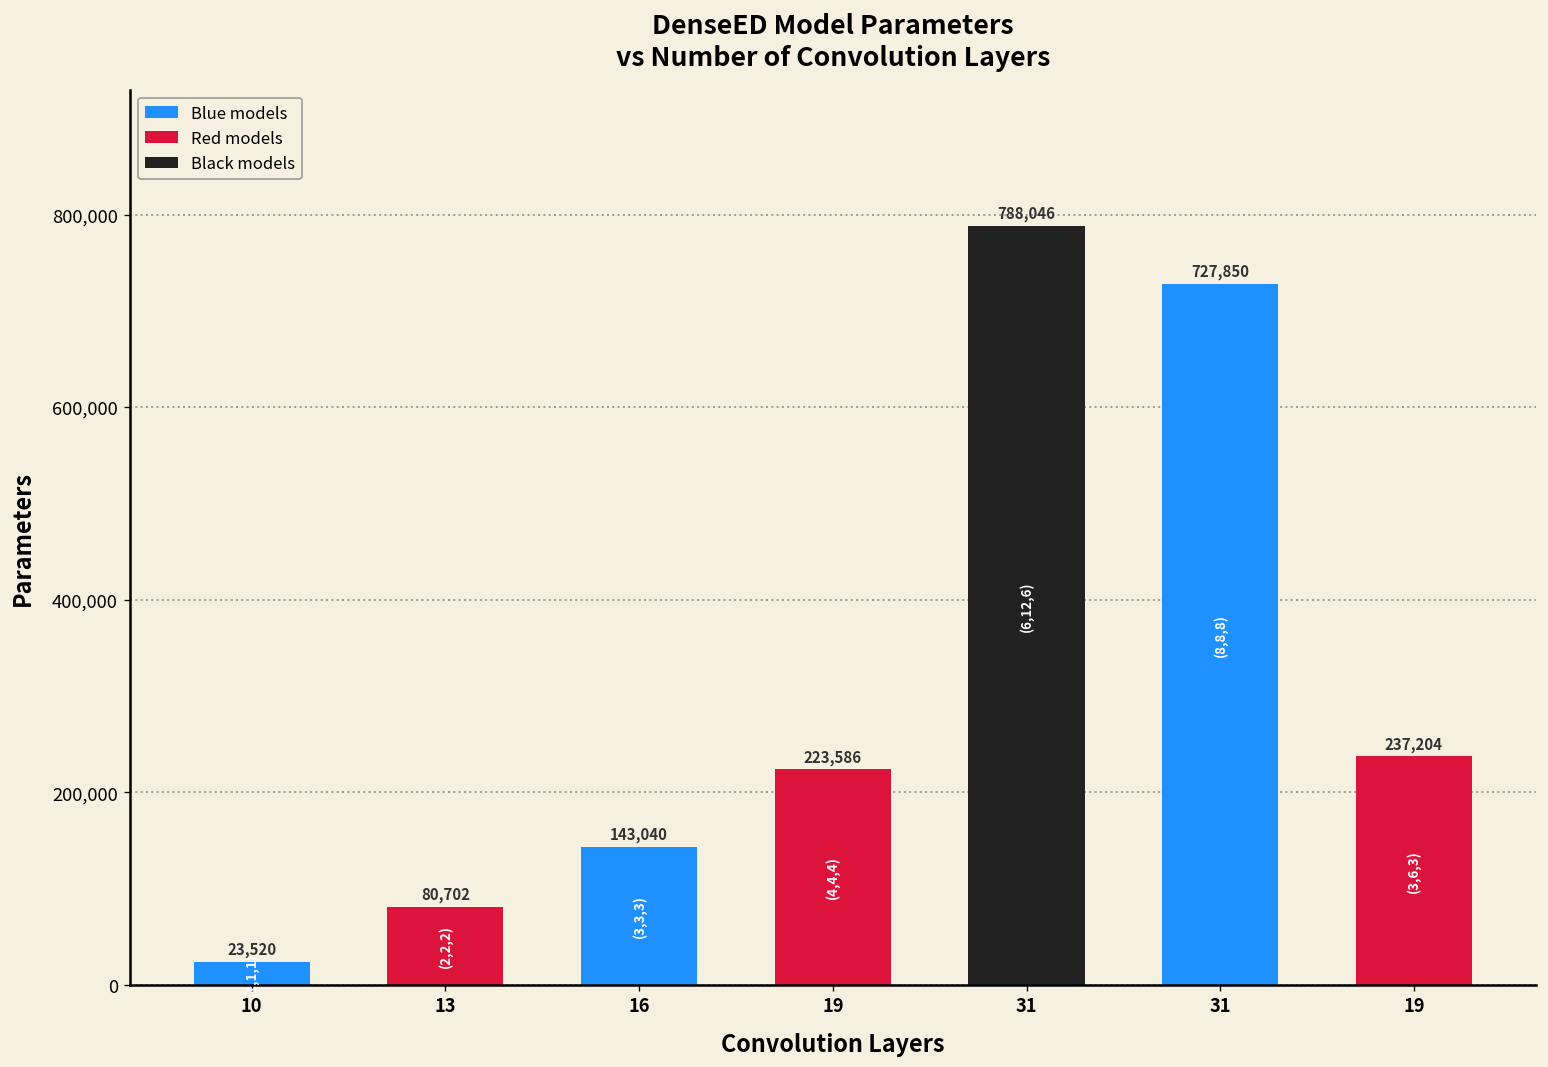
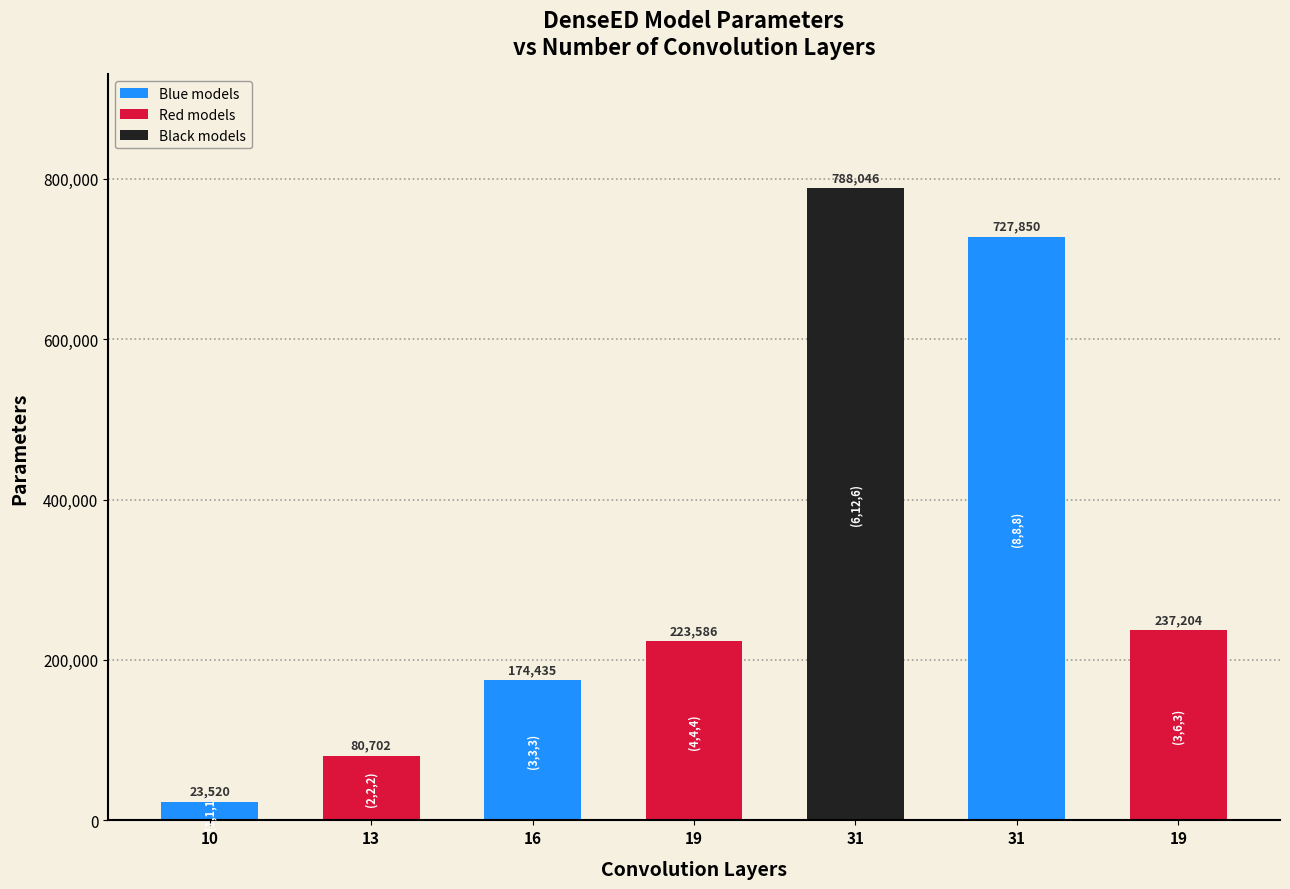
16: 143,040 -> 174,435
